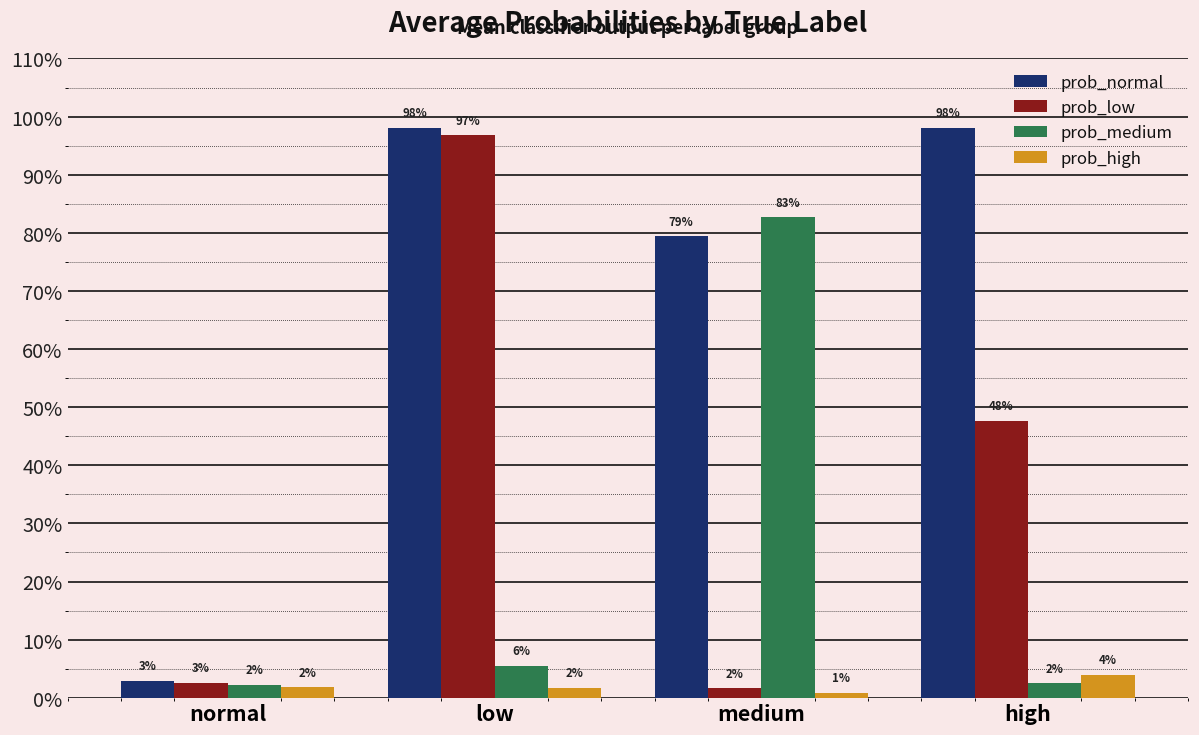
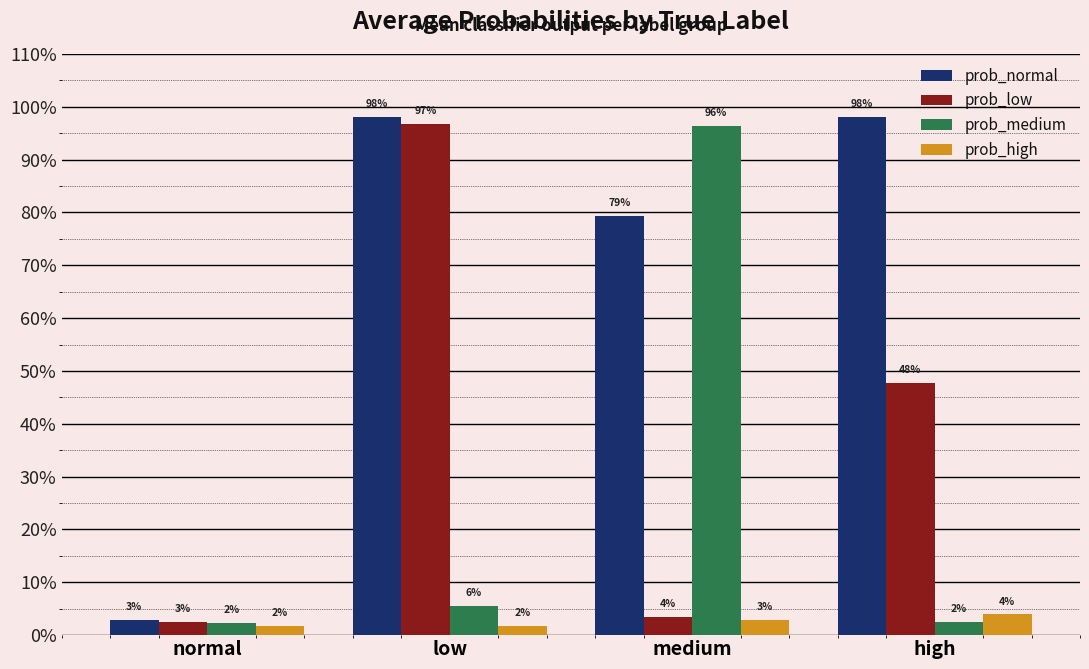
prob_low, medium: 2% -> 4%
prob_medium, medium: 83% -> 96%
prob_high, medium: 1% -> 3%
